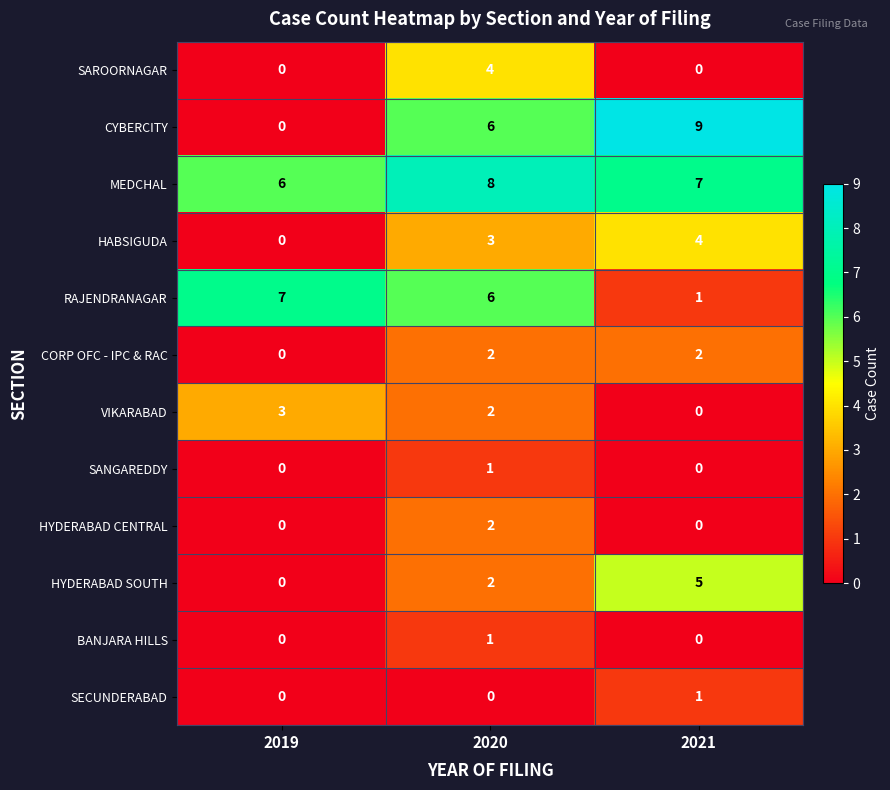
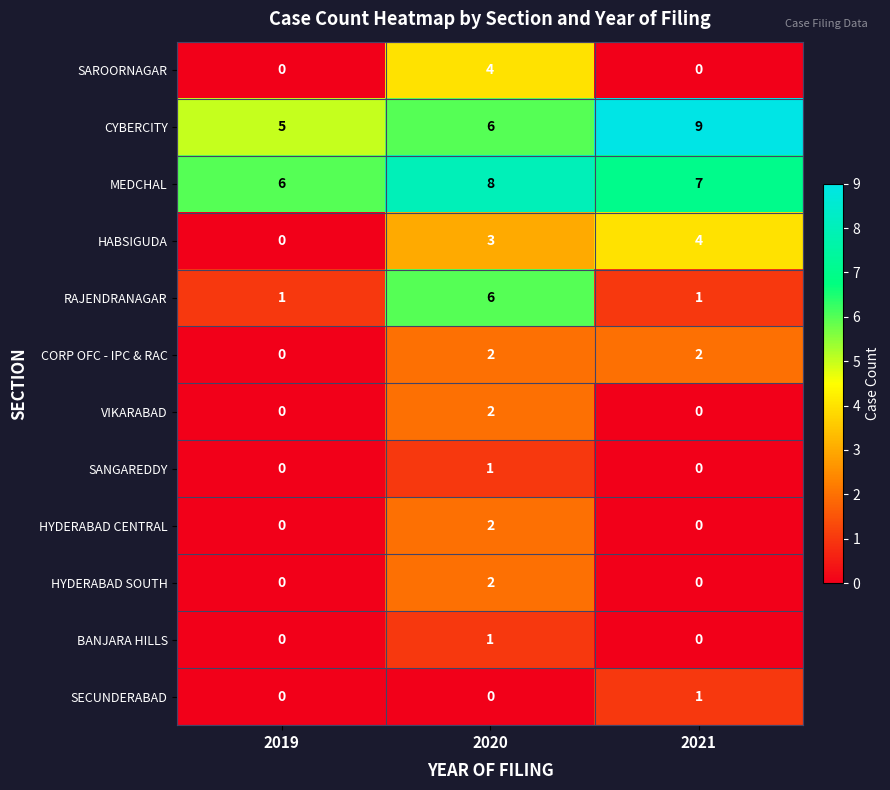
CYBERCITY, 2019: 0 -> 5
RAJENDRANAGAR, 2019: 7 -> 1
VIKARABAD, 2019: 3 -> 0
HYDERABAD SOUTH, 2021: 5 -> 0
